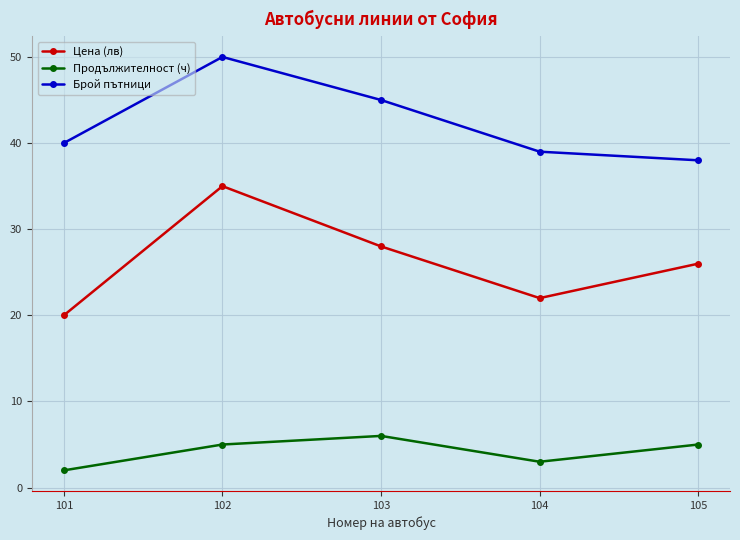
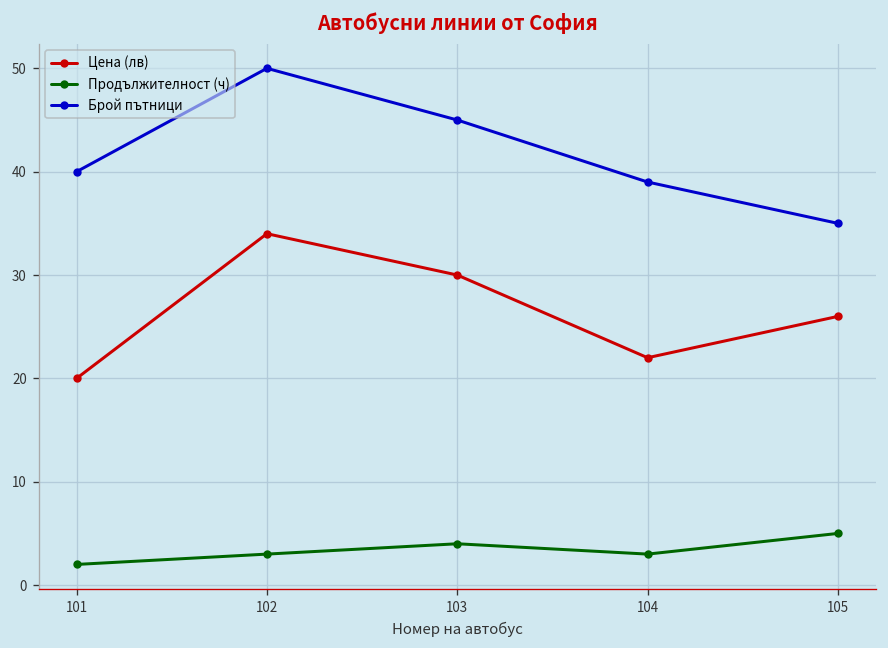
Цена (лв), 102: 35 -> 34
Продължителност (ч), 102: 5 -> 3
Цена (лв), 103: 28 -> 30
Продължителност (ч), 103: 6 -> 4
Брой пътници, 105: 38 -> 35
